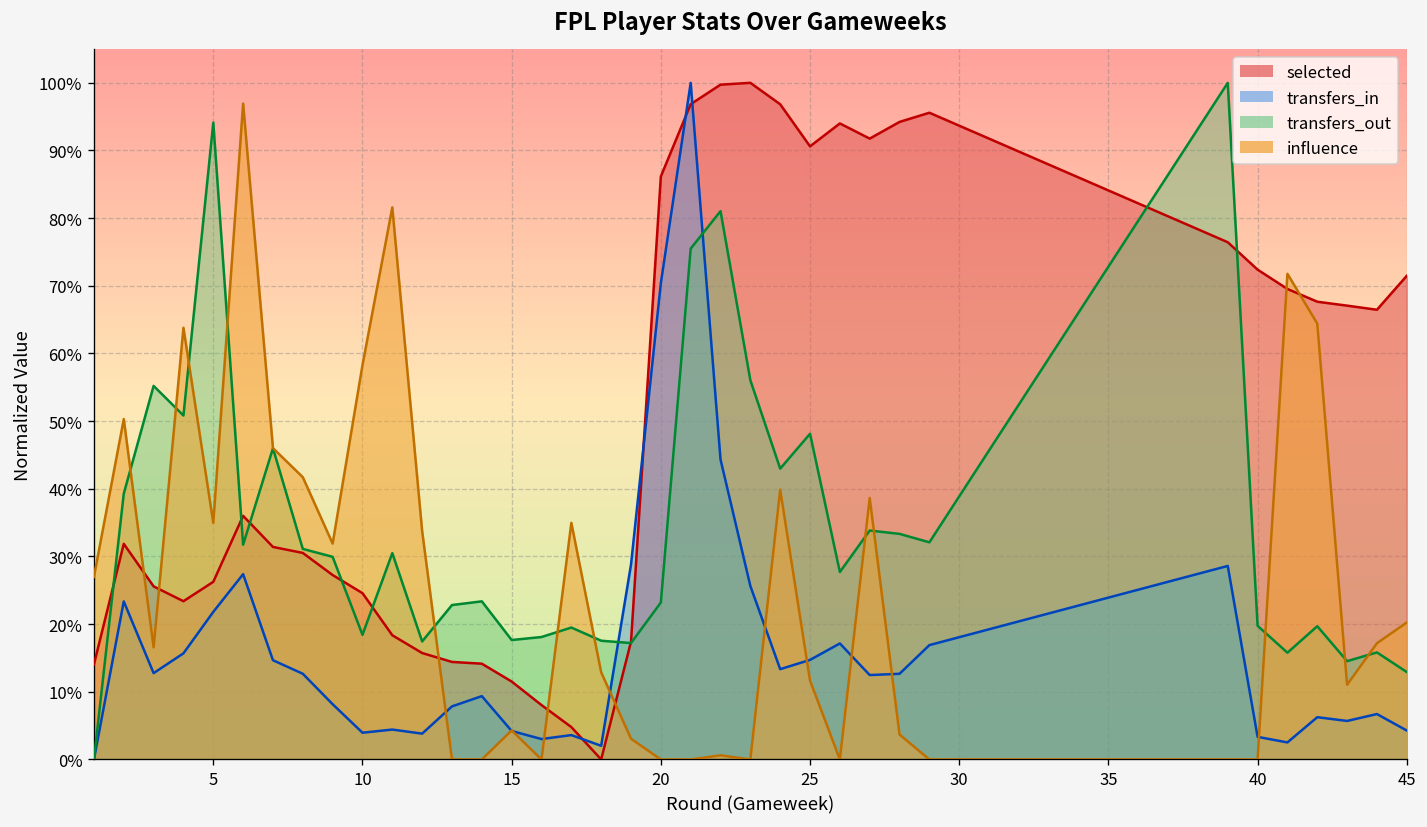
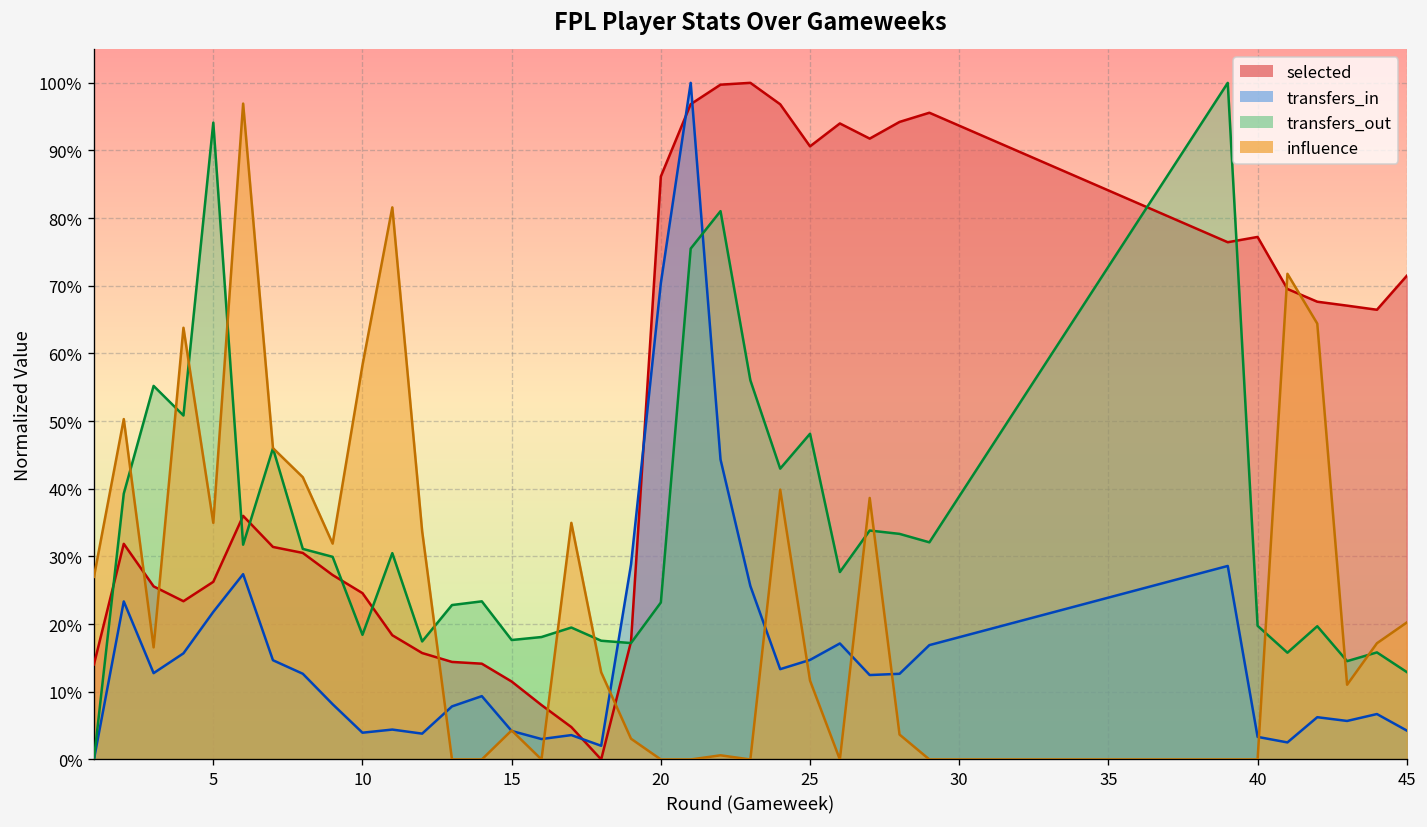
selected, 40: 72% -> 77%
